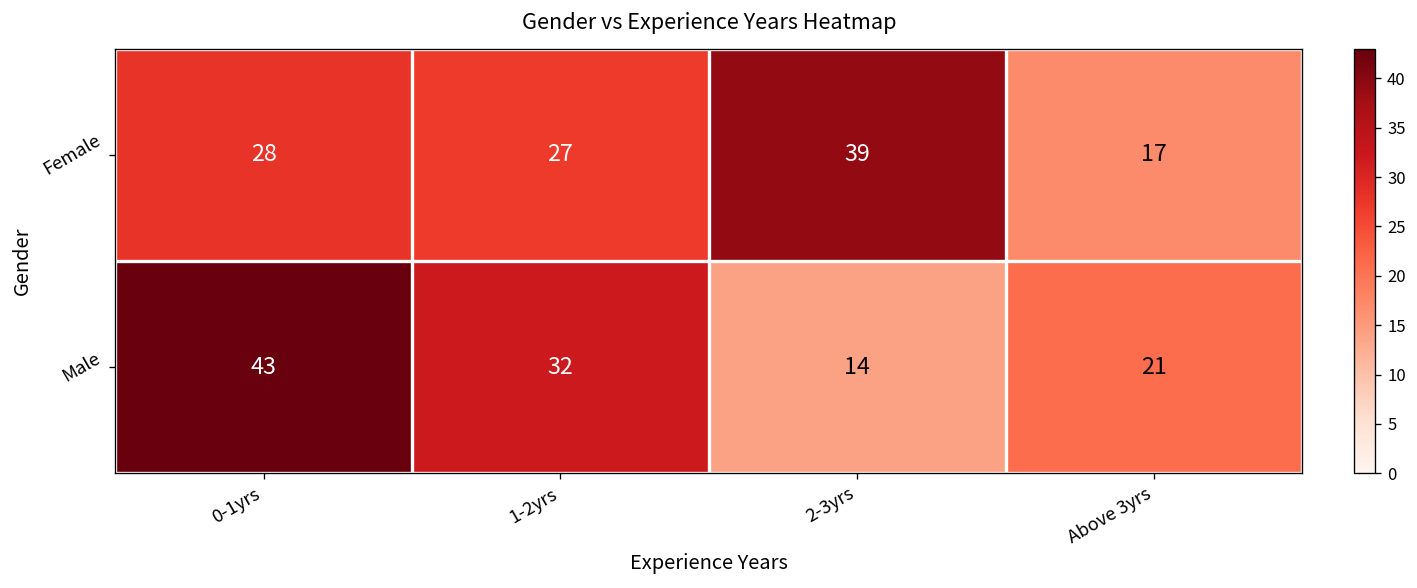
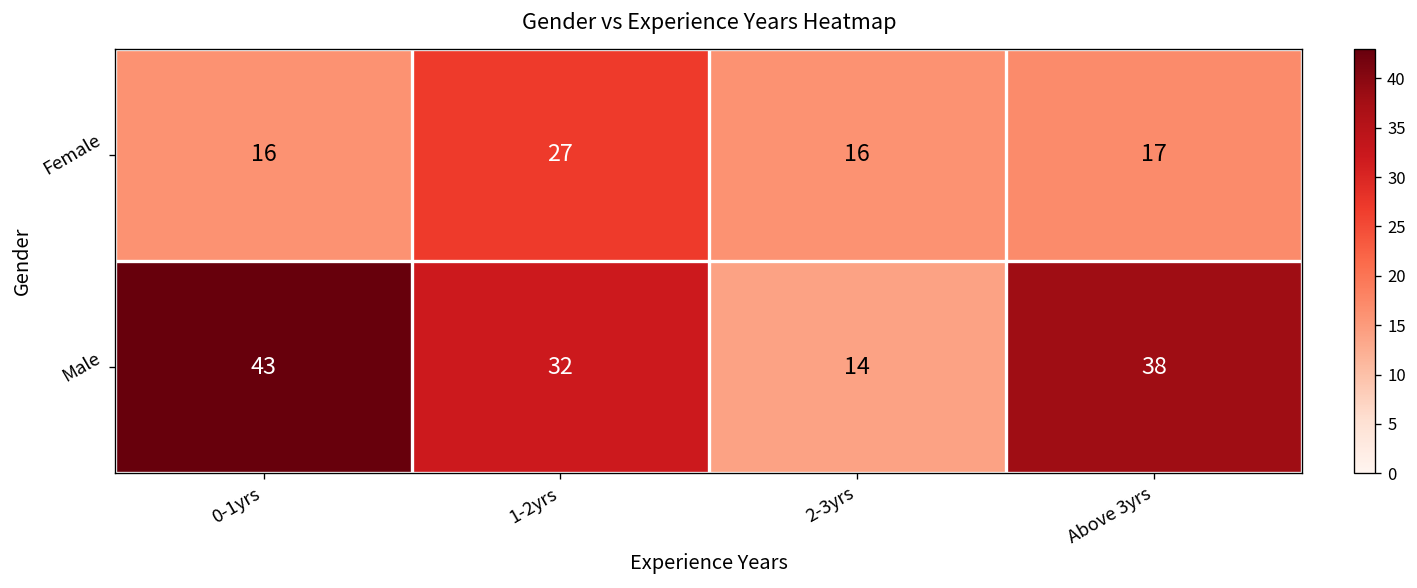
Female, 0-1yrs: 28 -> 16
Female, 2-3yrs: 39 -> 16
Male, Above 3yrs: 21 -> 38
